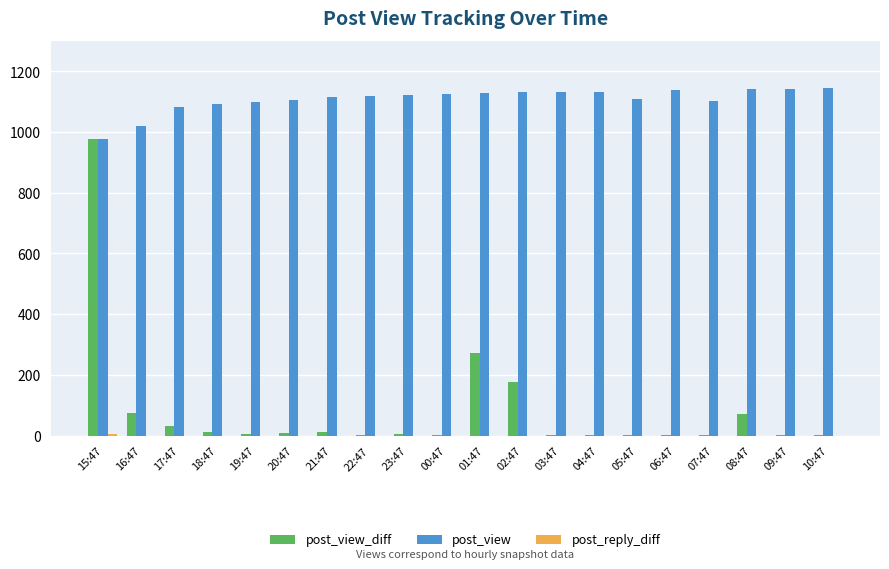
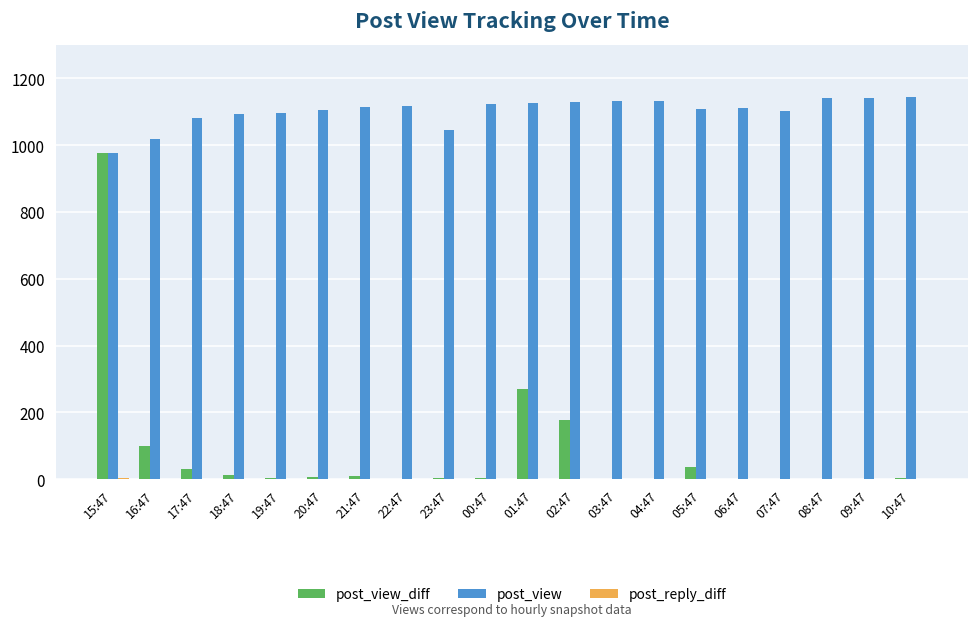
post_view_diff, 16:47: 70 -> 100
post_view, 23:47: 1120 -> 1050
post_view_diff, 05:47: 0 -> 40
post_view, 06:47: 1140 -> 1110
post_view_diff, 08:47: 70 -> 0
